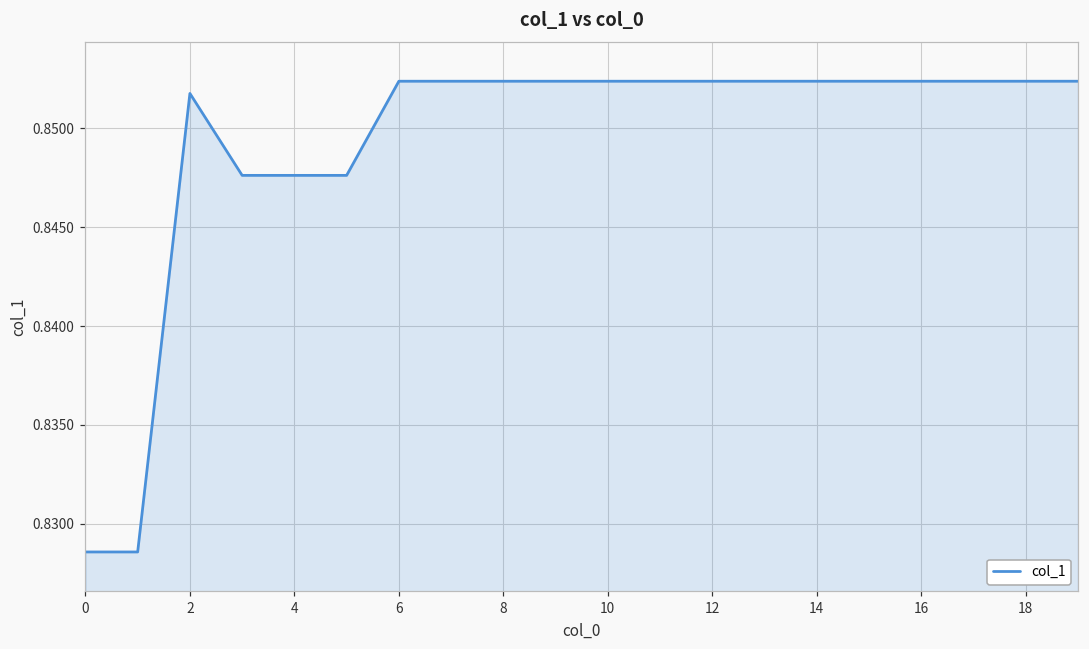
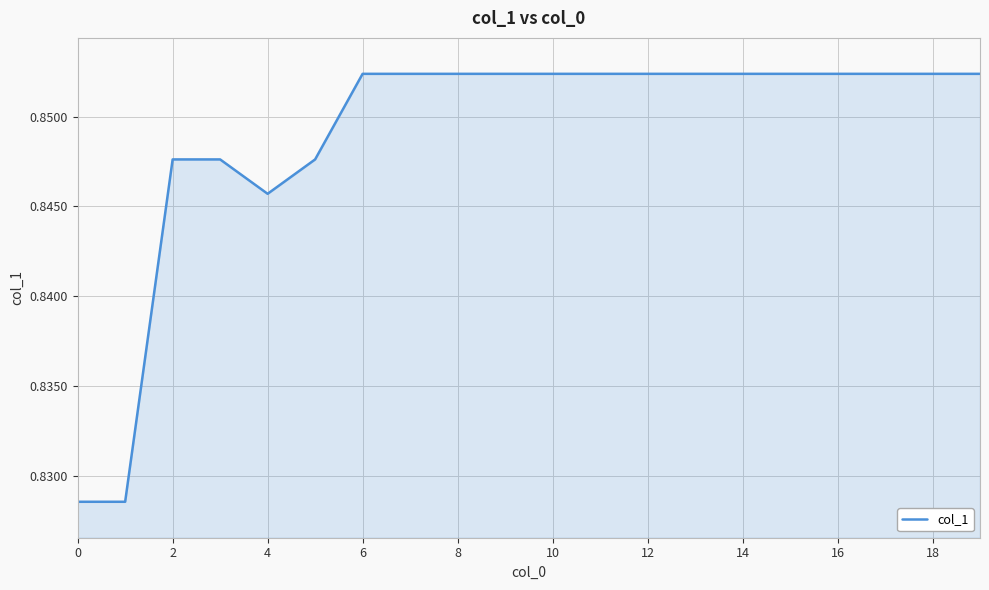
2: 0.8518 -> 0.8476
4: 0.8476 -> 0.8457
